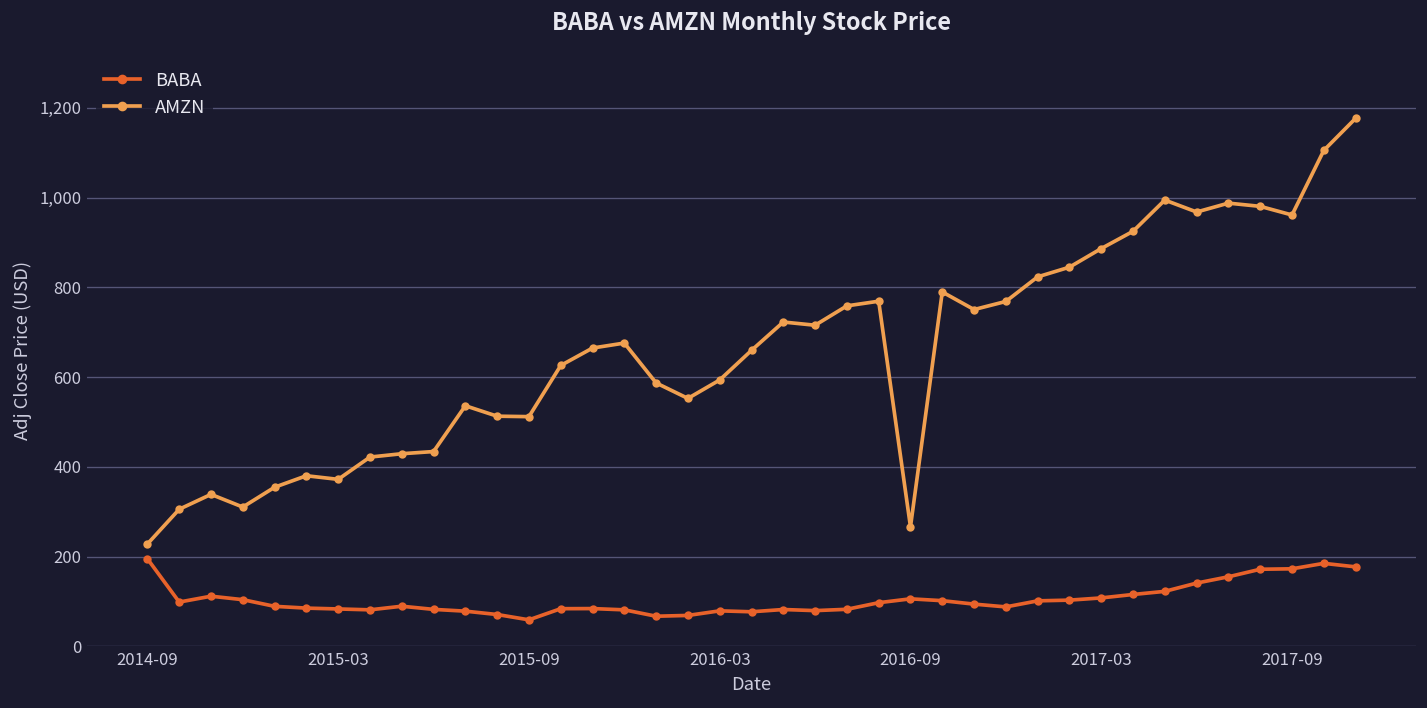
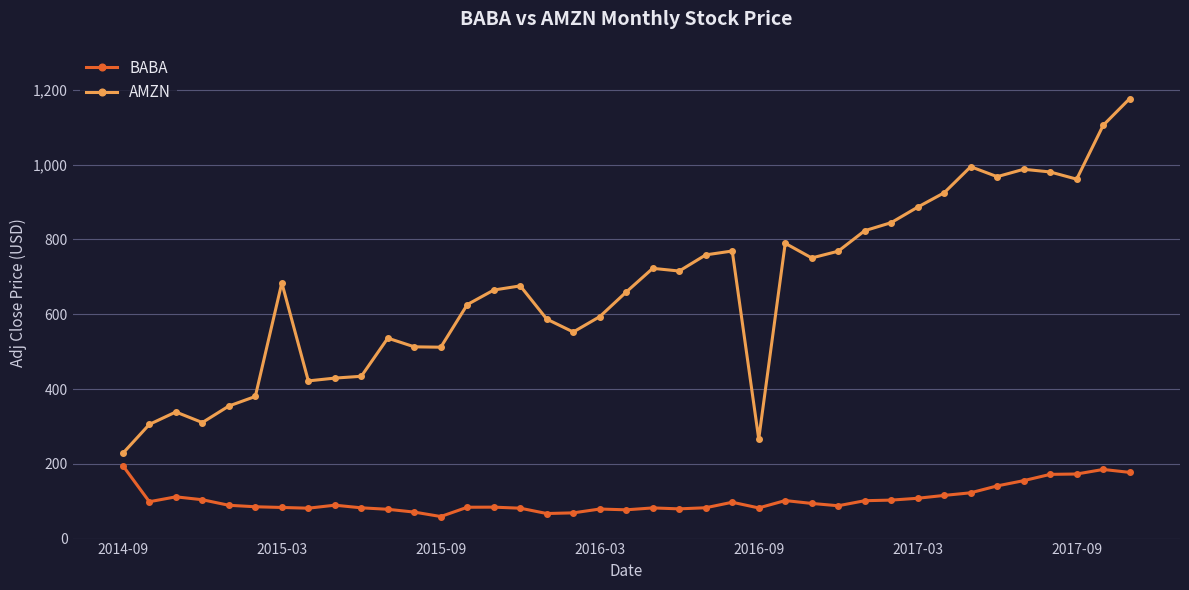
AMZN, 2015-03: 370 -> 680
BABA, 2016-09: 110 -> 80
